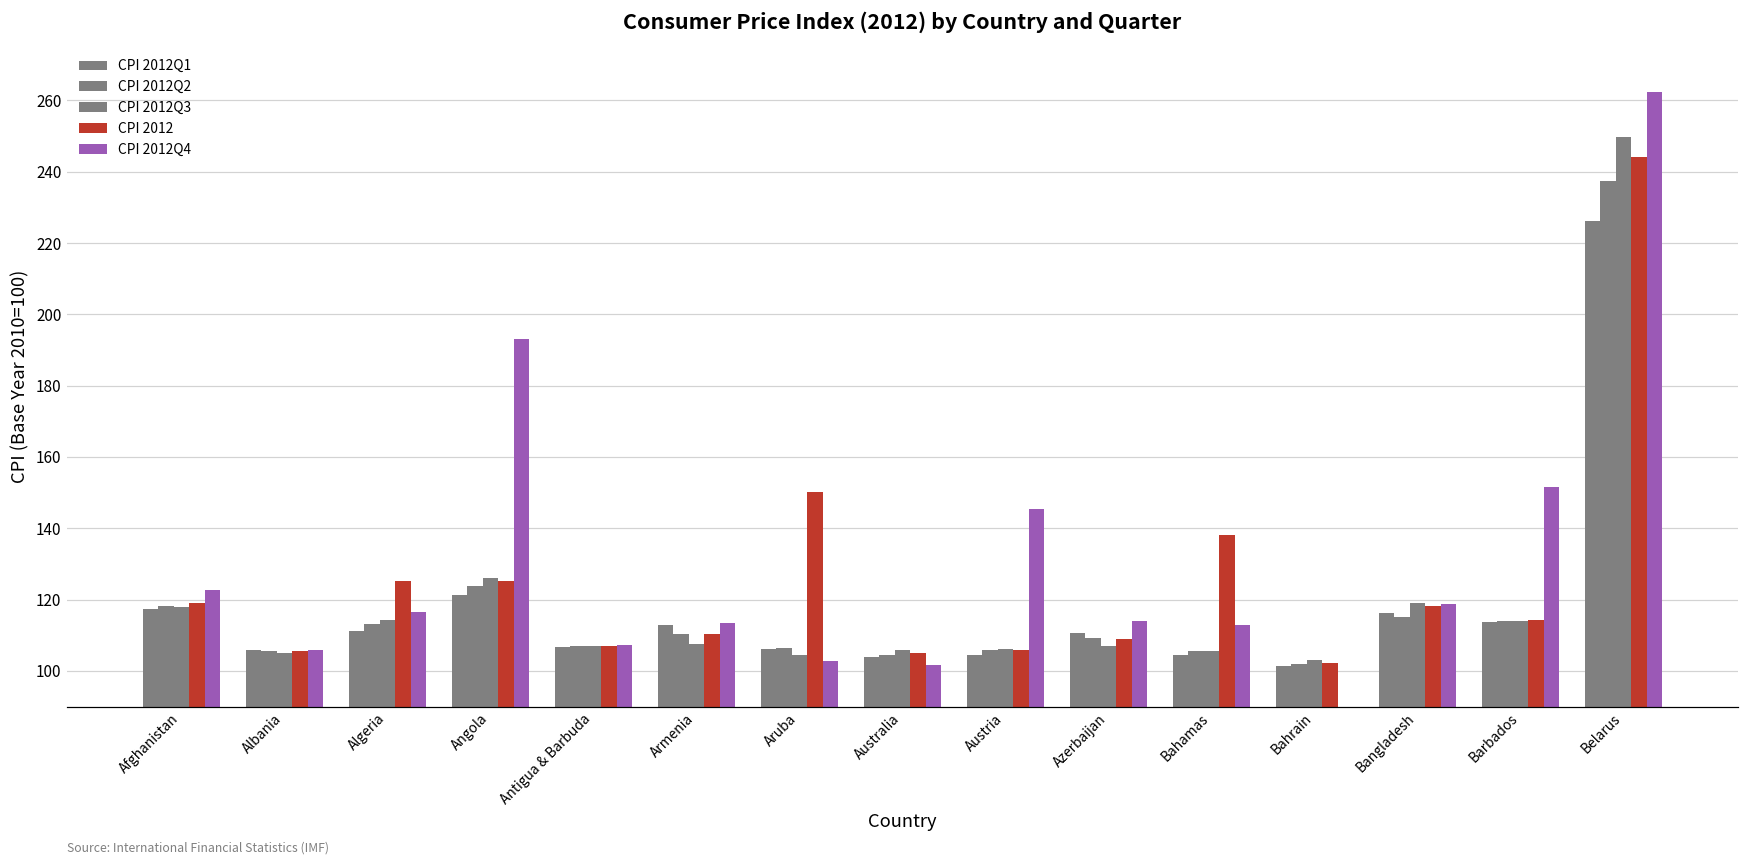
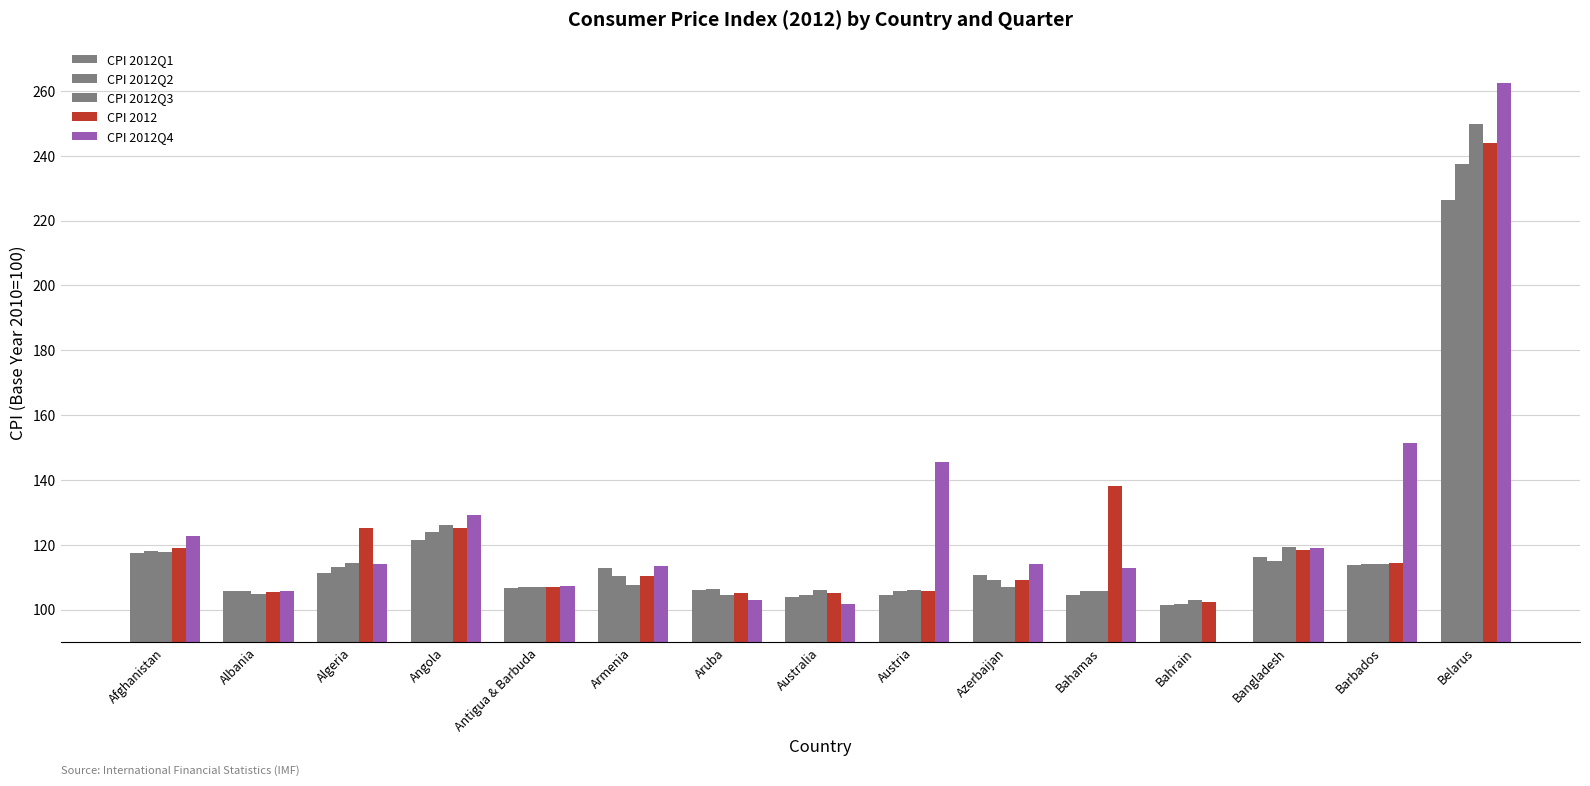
CPI 2012Q4, Algeria: 117 -> 114
CPI 2012Q4, Angola: 193 -> 129
CPI 2012, Aruba: 150 -> 105
